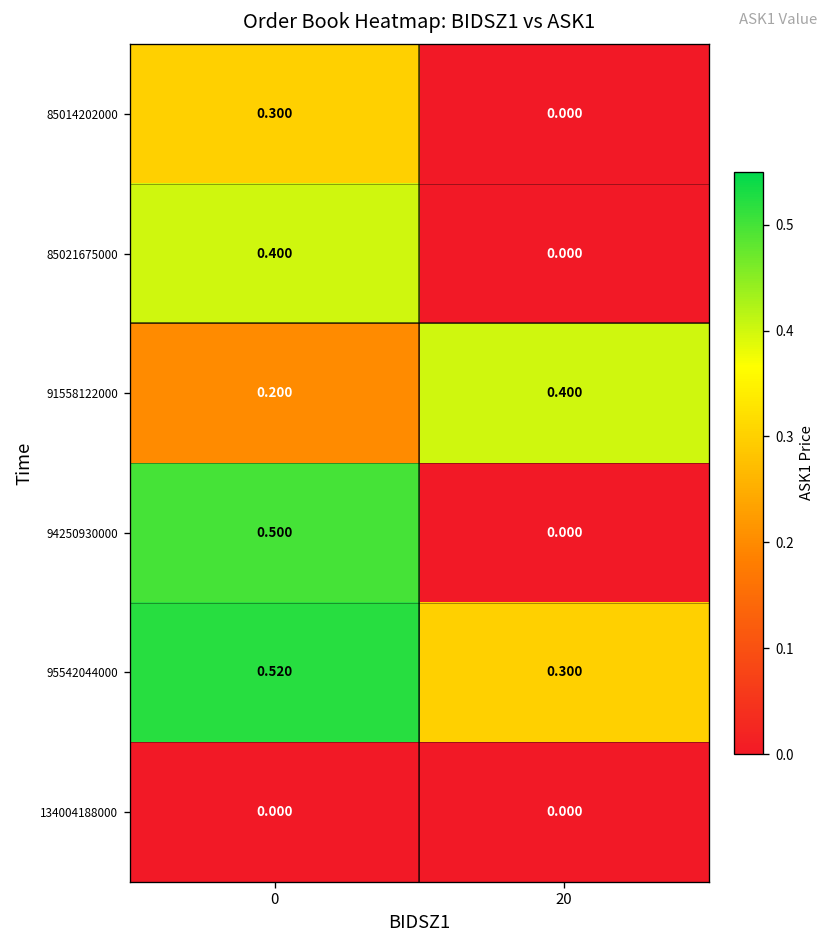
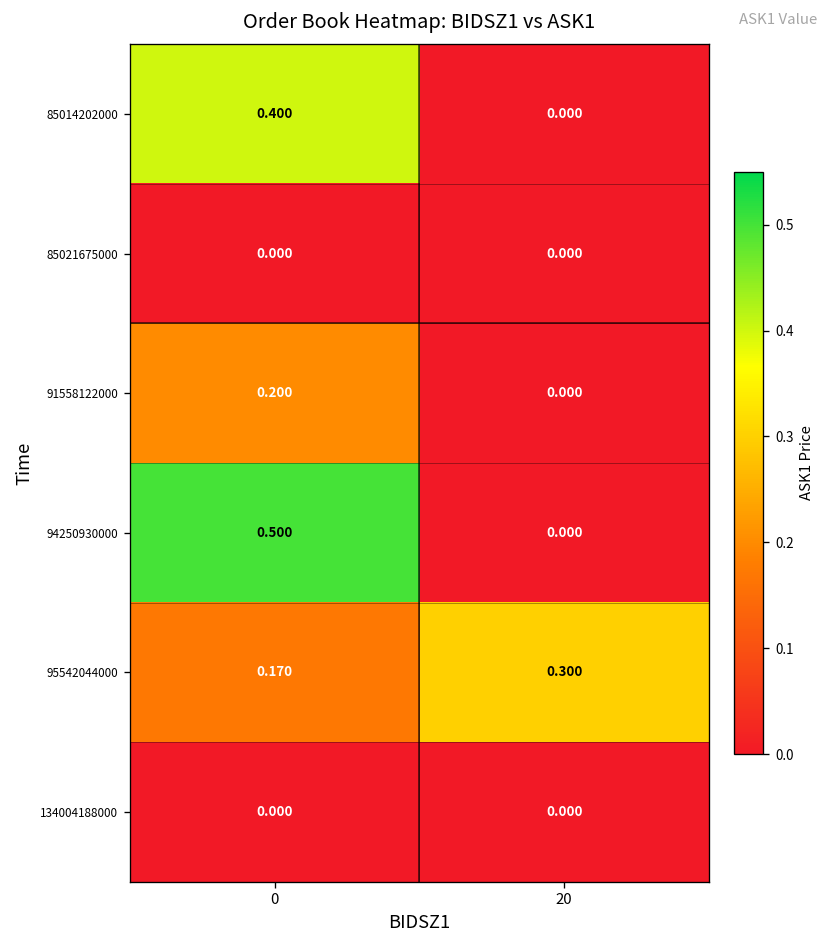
85014202000, 0: 0.300 -> 0.400
85021675000, 0: 0.400 -> 0.000
91558122000, 20: 0.400 -> 0.000
95542044000, 0: 0.520 -> 0.170
